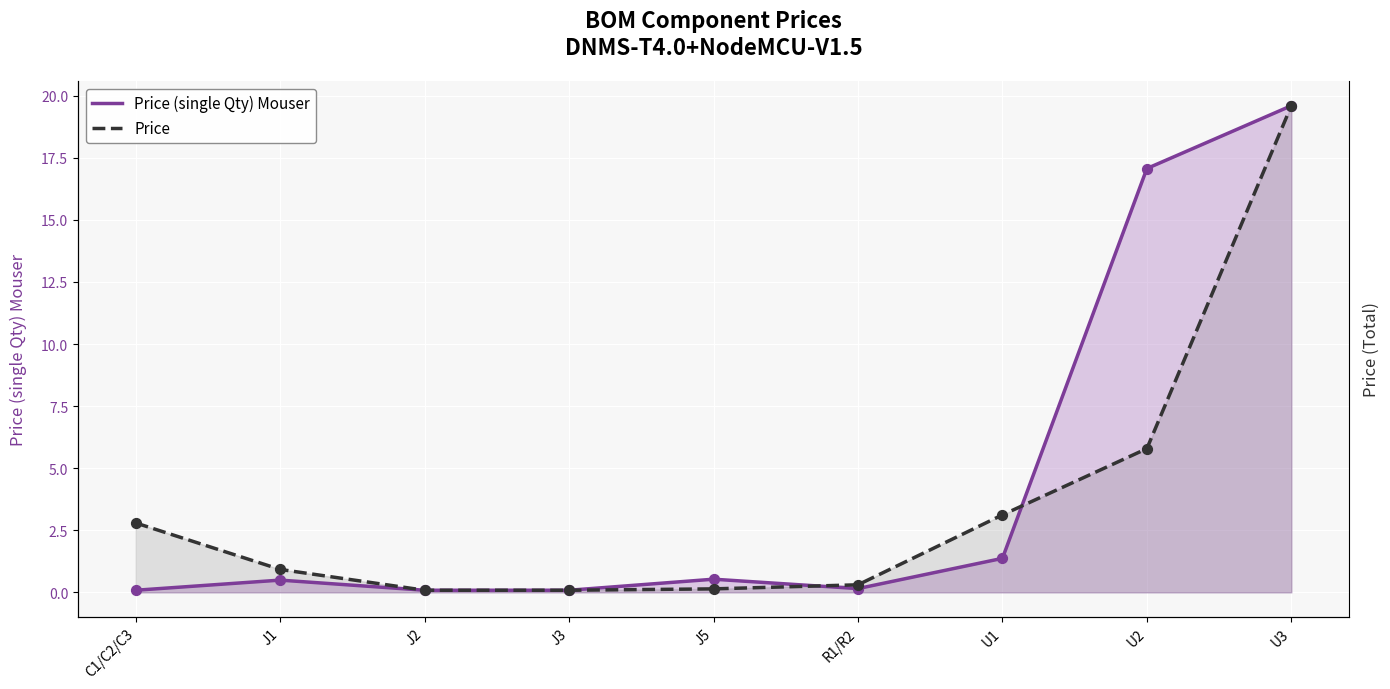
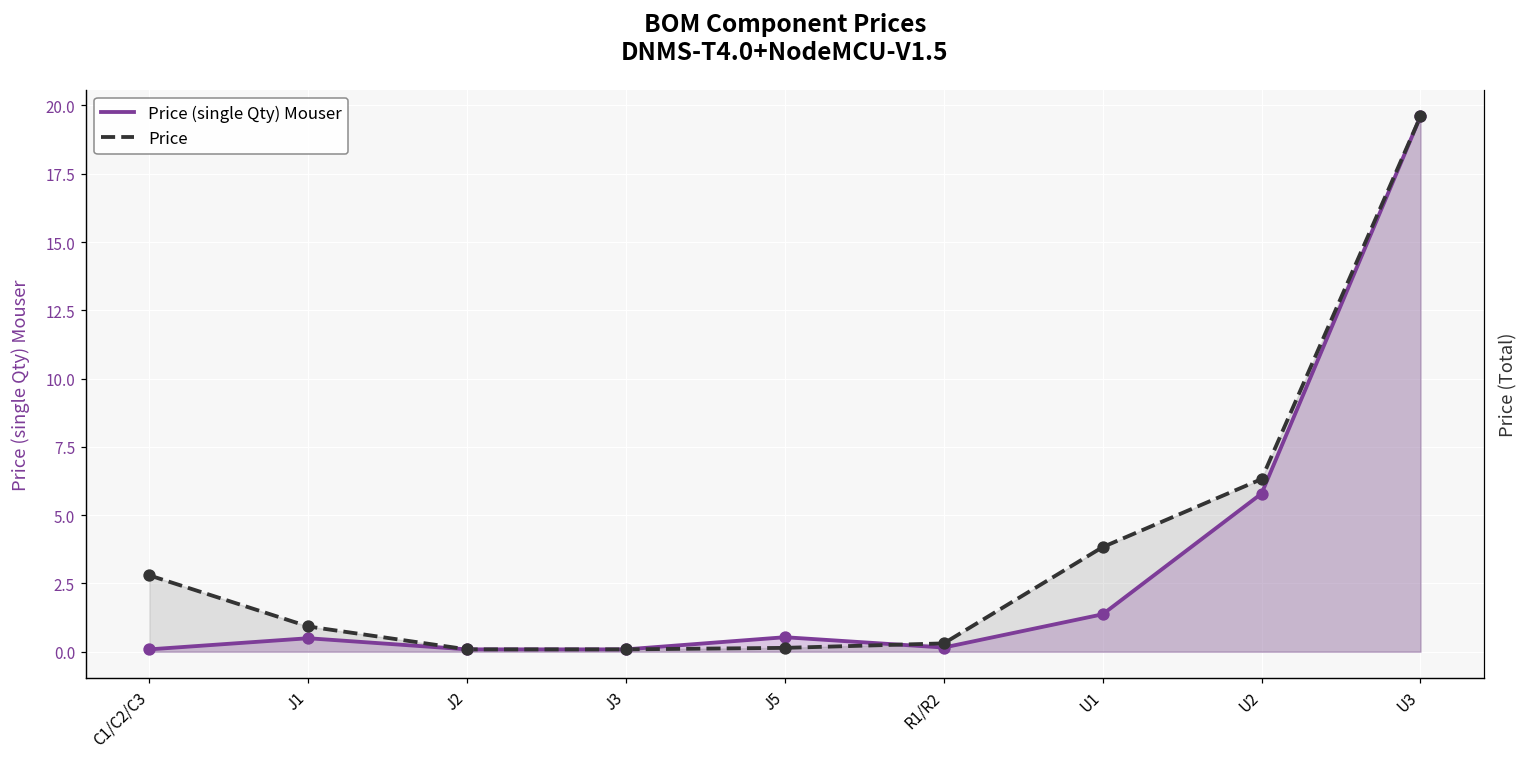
Price, U1: 3.1 -> 3.8
Price (single Qty) Mouser, U2: 17.1 -> 5.8
Price, U2: 5.8 -> 6.3
